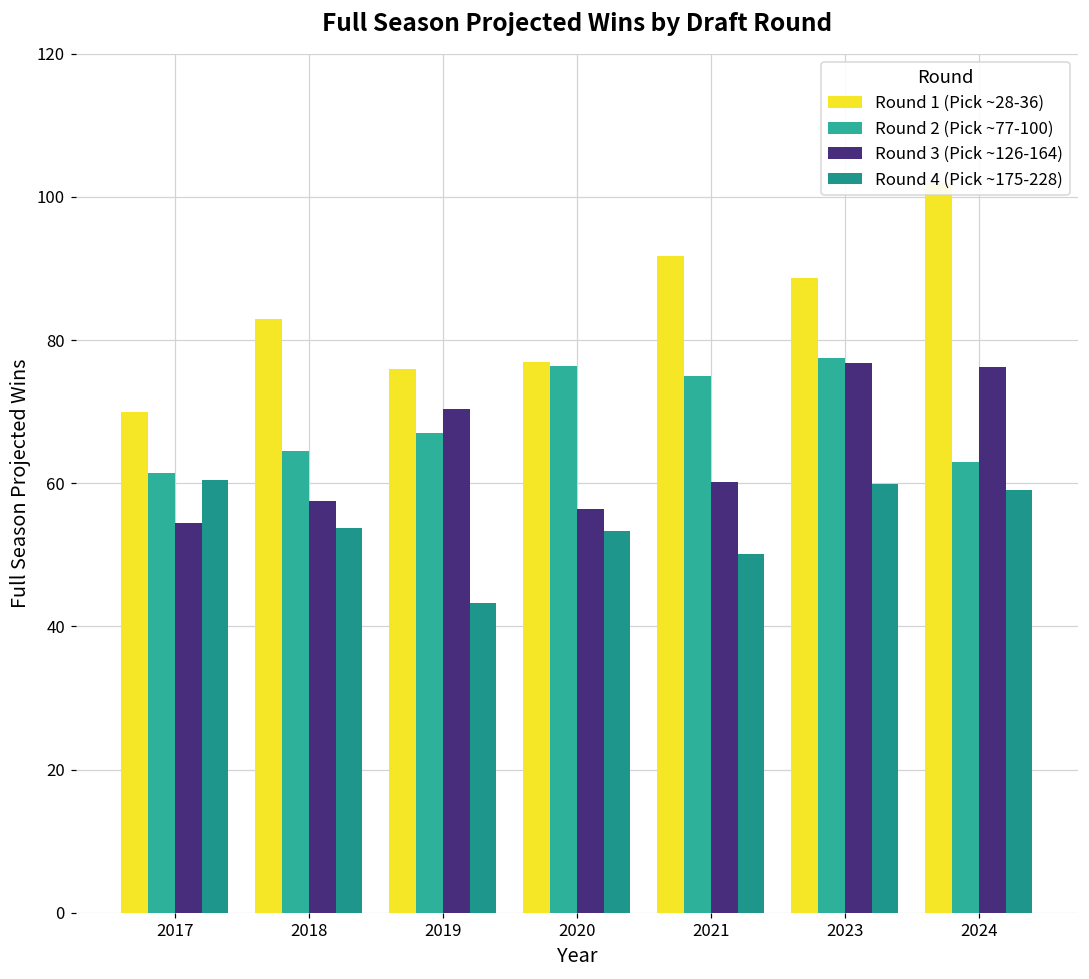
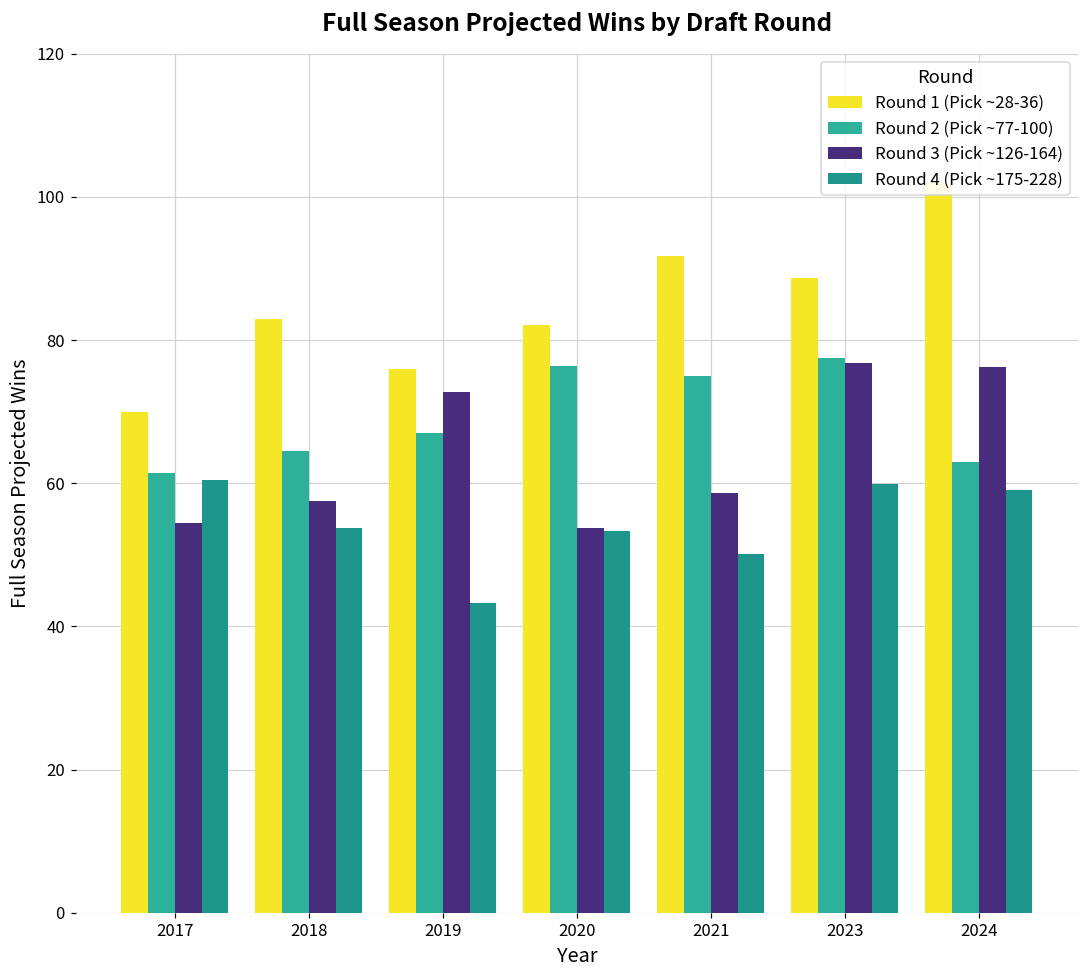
Round 3 (Pick ~126-164), 2019: 70 -> 73
Round 1 (Pick ~28-36), 2020: 77 -> 82
Round 3 (Pick ~126-164), 2020: 56 -> 54
Round 3 (Pick ~126-164), 2021: 60 -> 59
